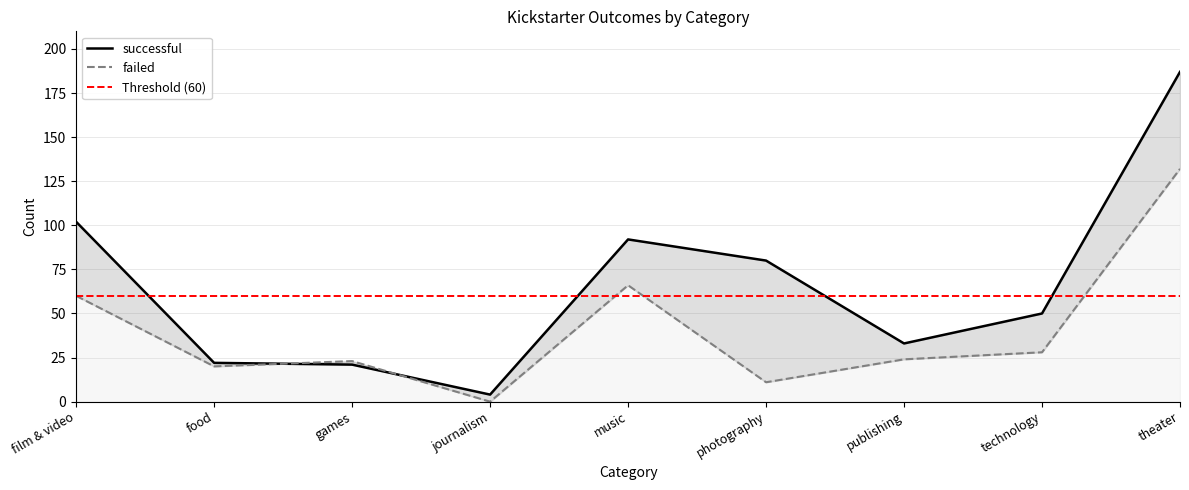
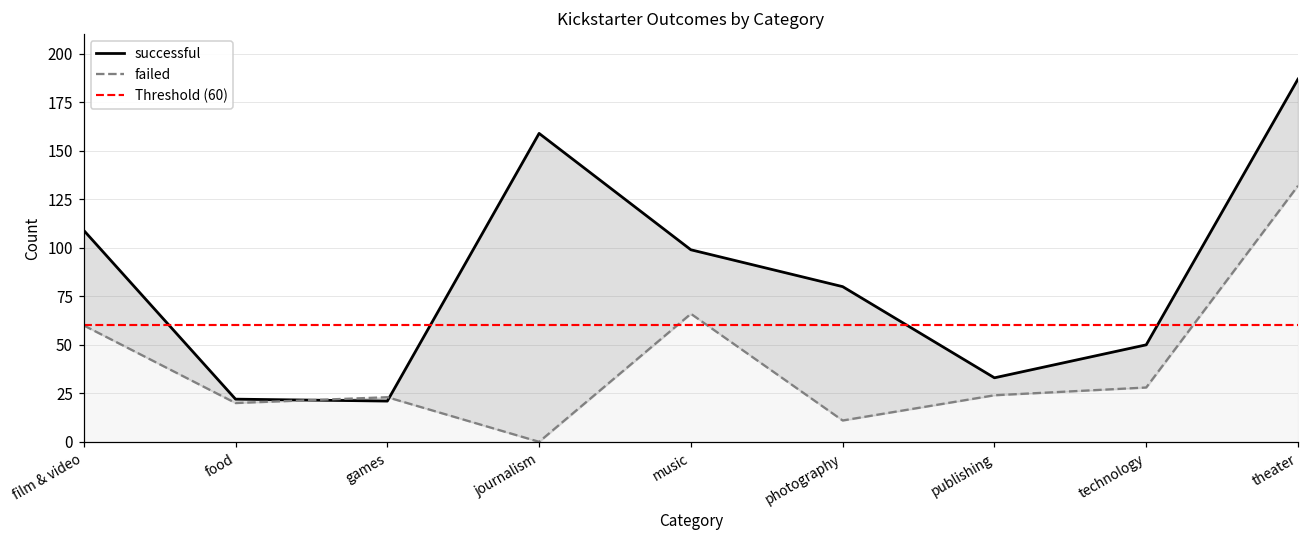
successful, film & video: 102 -> 109
successful, journalism: 4 -> 159
successful, music: 92 -> 99
